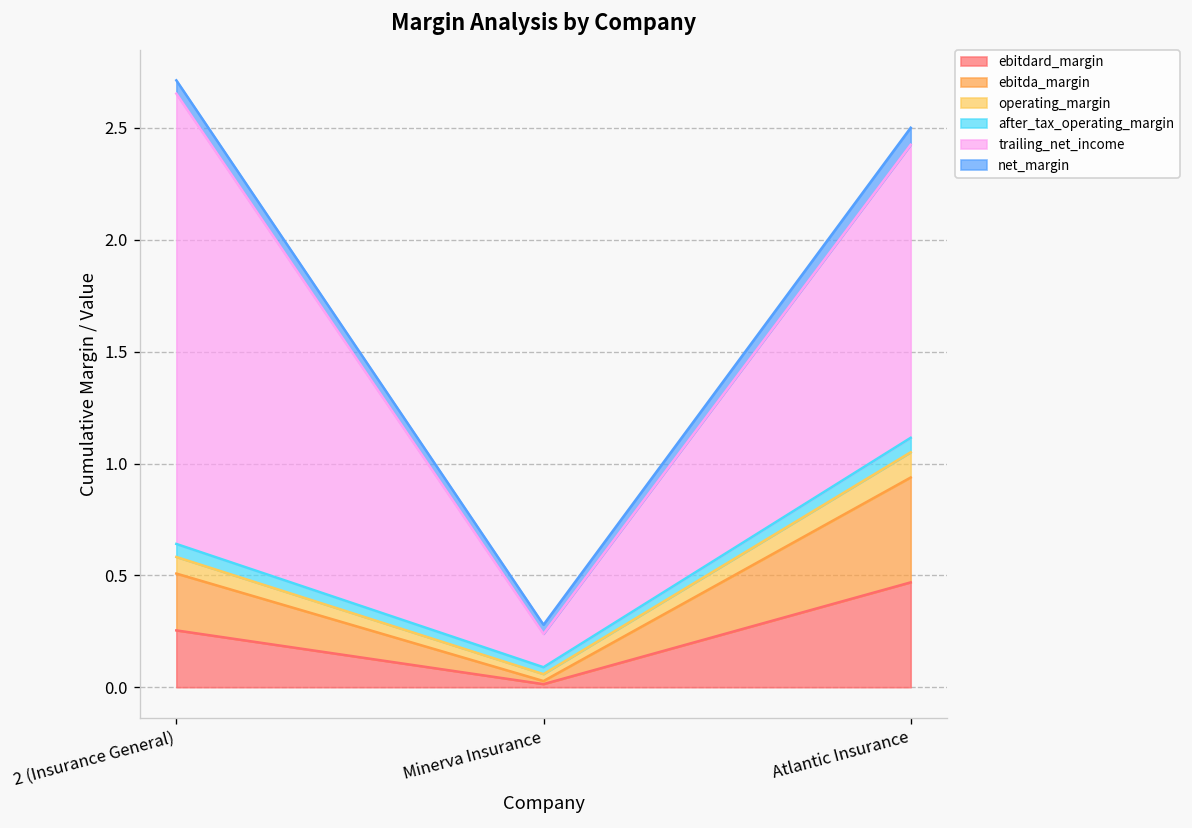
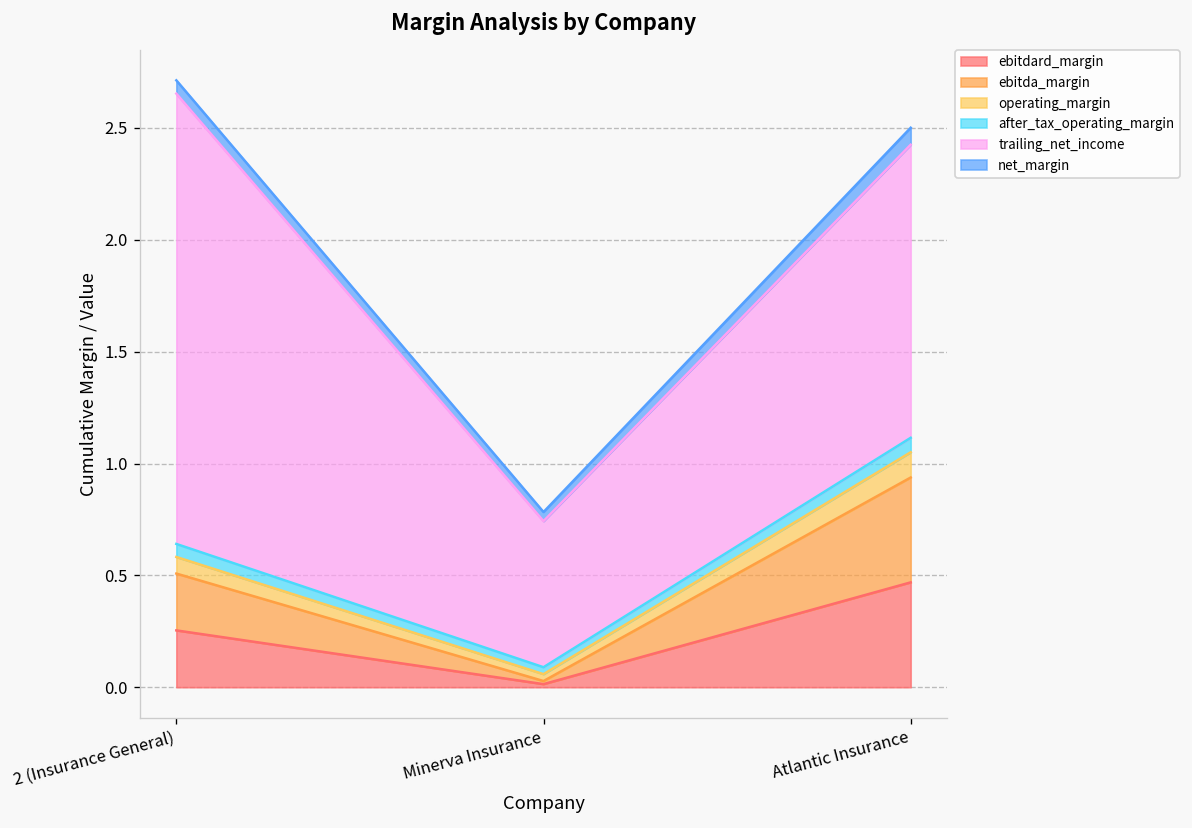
trailing_net_income, Minerva Insurance: 0.15 -> 0.65
